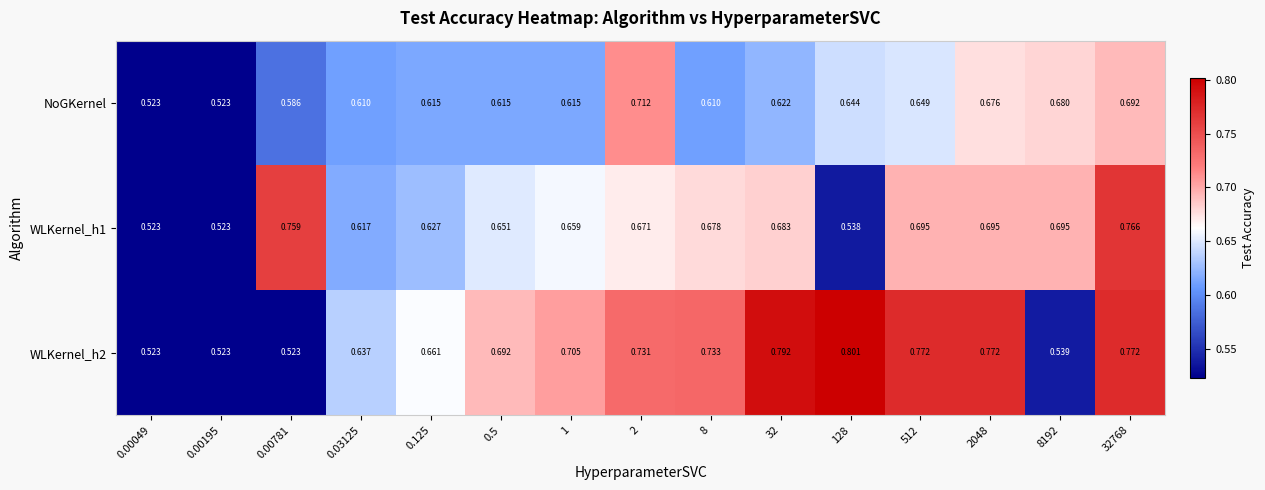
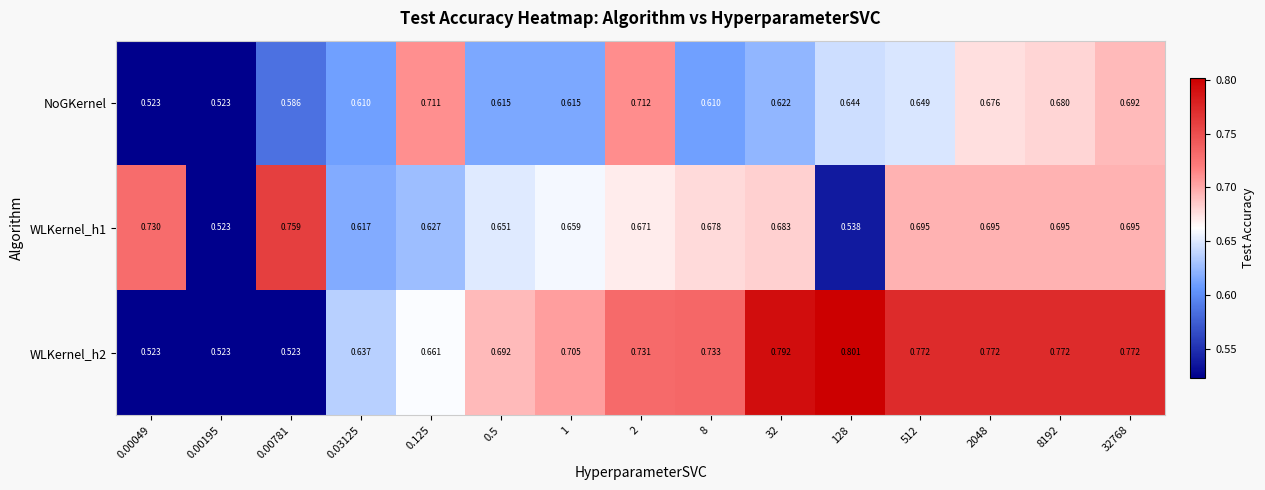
NoGKernel, 0.125: 0.615 -> 0.711
WLKernel_h1, 0.00049: 0.523 -> 0.730
WLKernel_h1, 32768: 0.766 -> 0.695
WLKernel_h2, 8192: 0.539 -> 0.772
